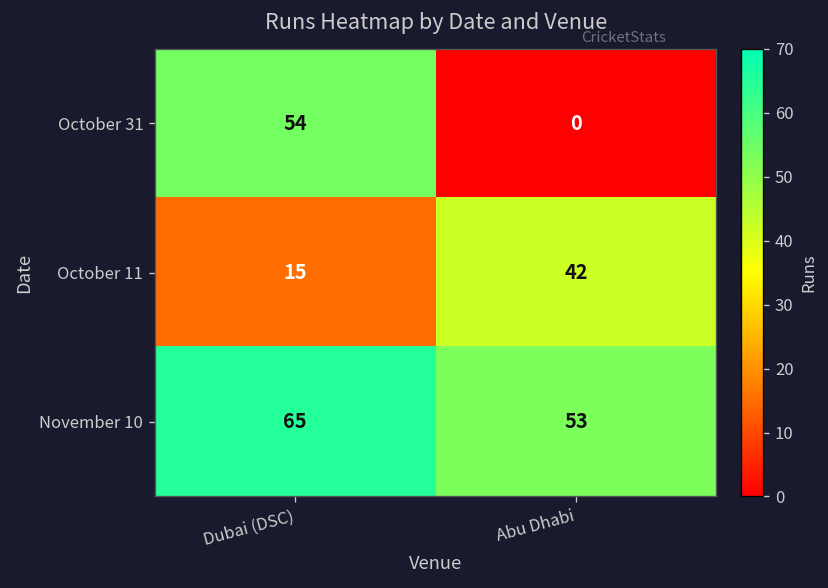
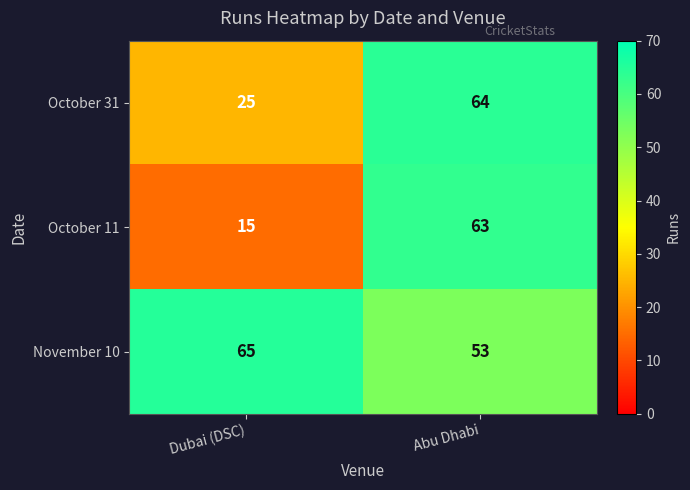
October 31, Dubai (DSC): 54 -> 25
October 31, Abu Dhabi: 0 -> 64
October 11, Abu Dhabi: 42 -> 63
